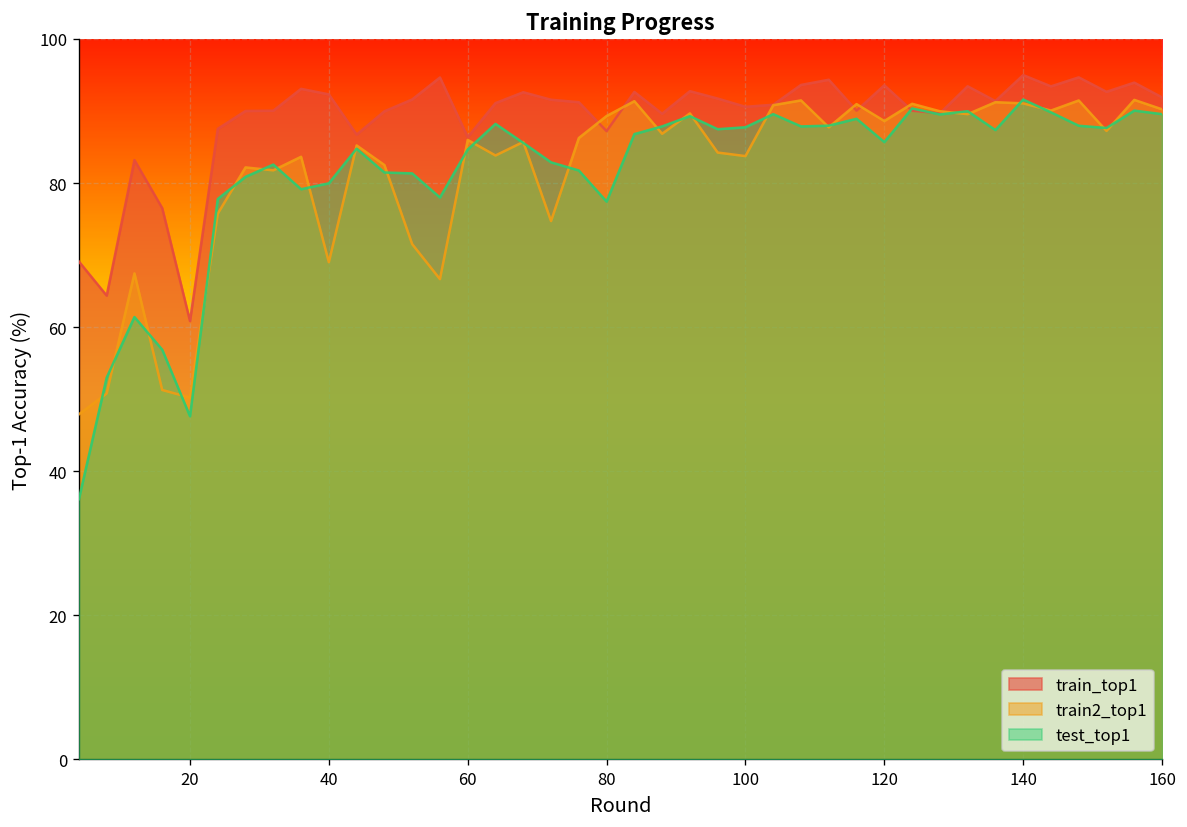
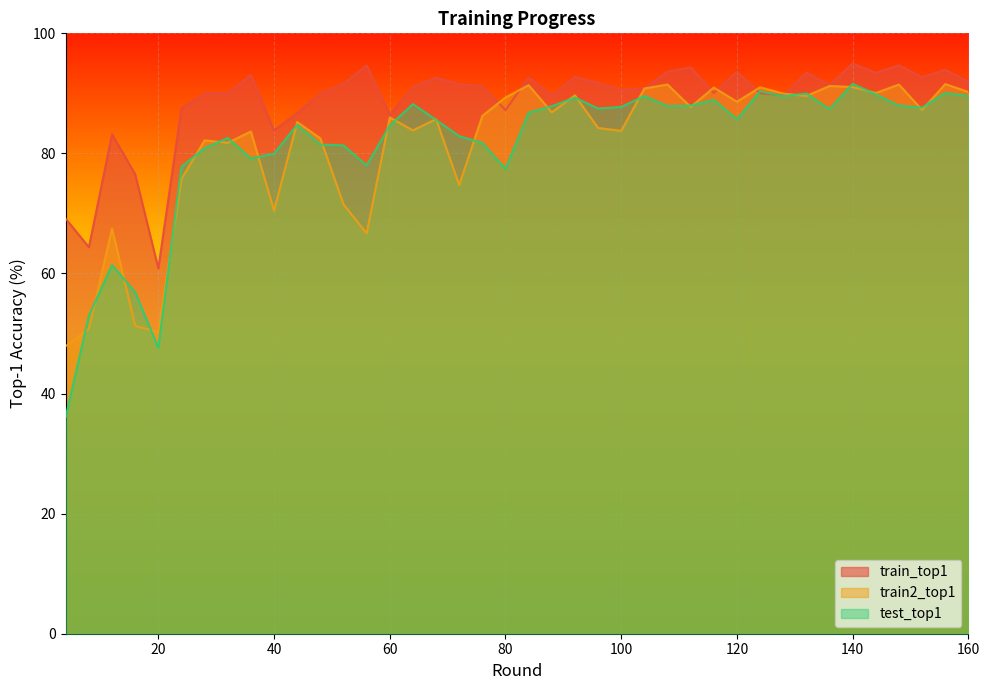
train_top1, 40: 92 -> 84
train2_top1, 40: 69 -> 70
